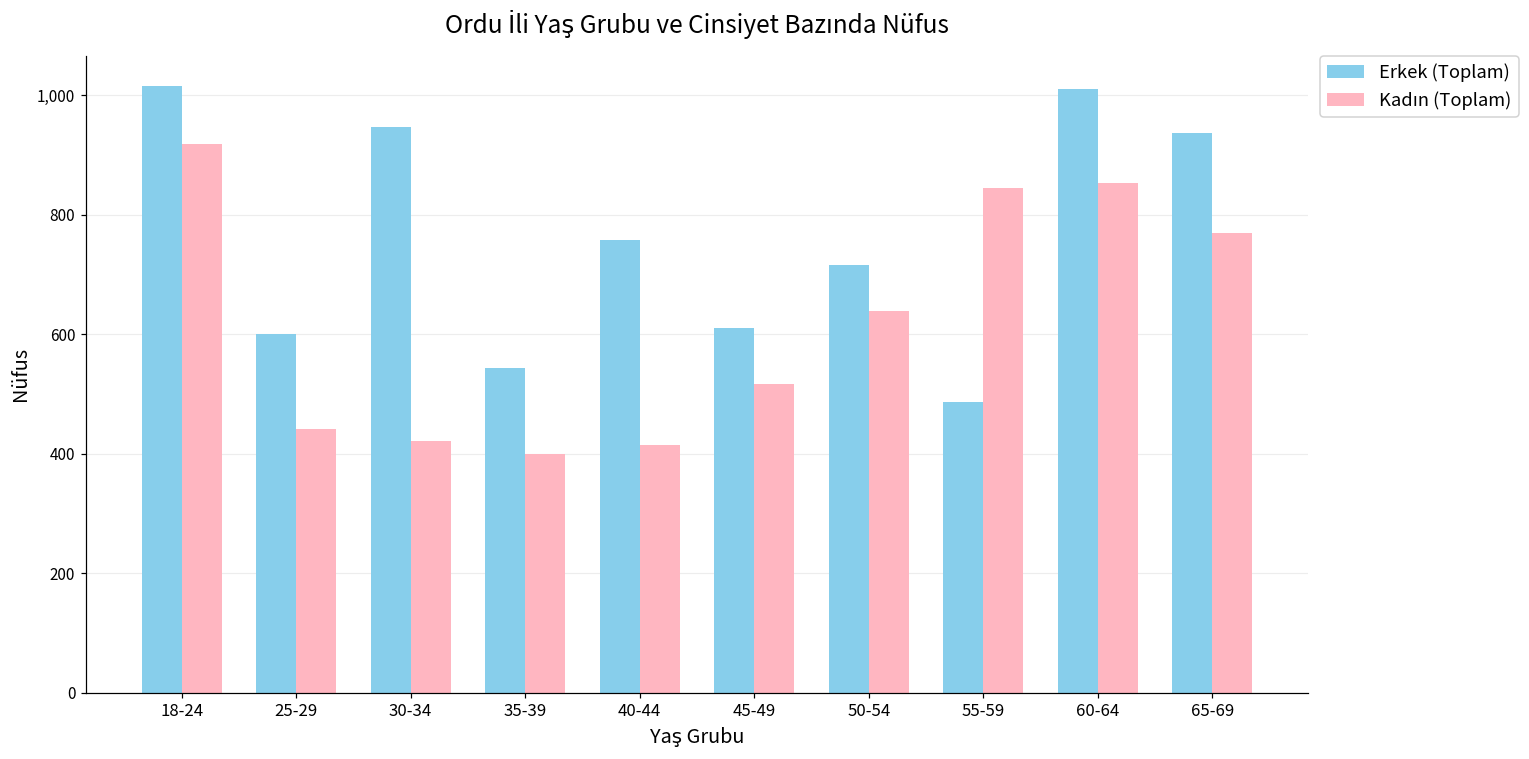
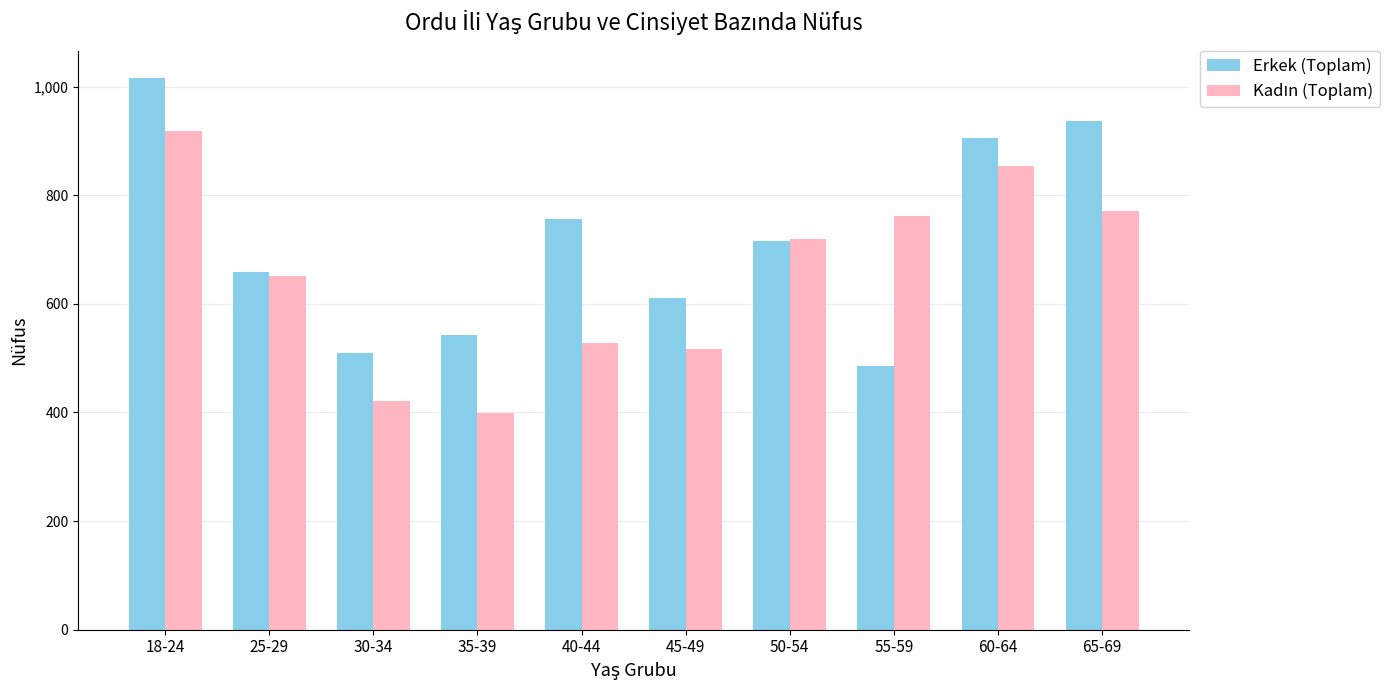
Erkek (Toplam), 25-29: 600 -> 660
Kadın (Toplam), 25-29: 440 -> 650
Erkek (Toplam), 30-34: 950 -> 510
Kadın (Toplam), 40-44: 420 -> 530
Kadın (Toplam), 50-54: 640 -> 720
Kadın (Toplam), 55-59: 850 -> 760
Erkek (Toplam), 60-64: 1,010 -> 910
